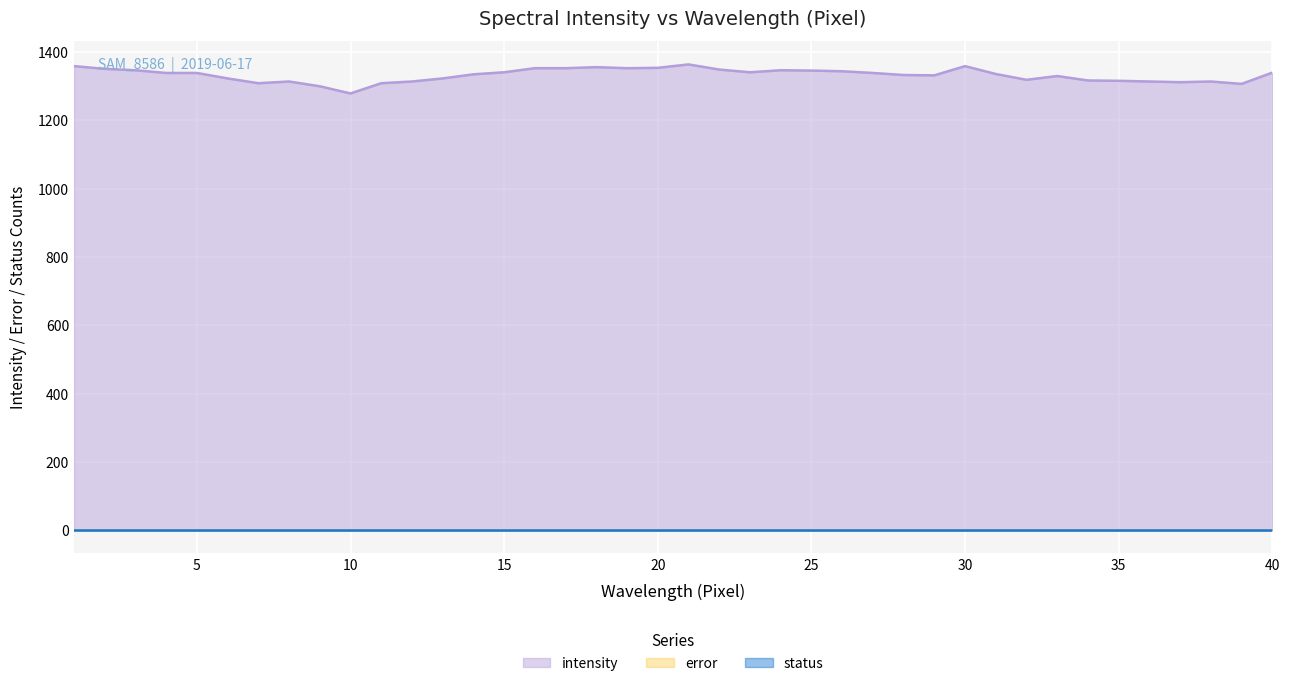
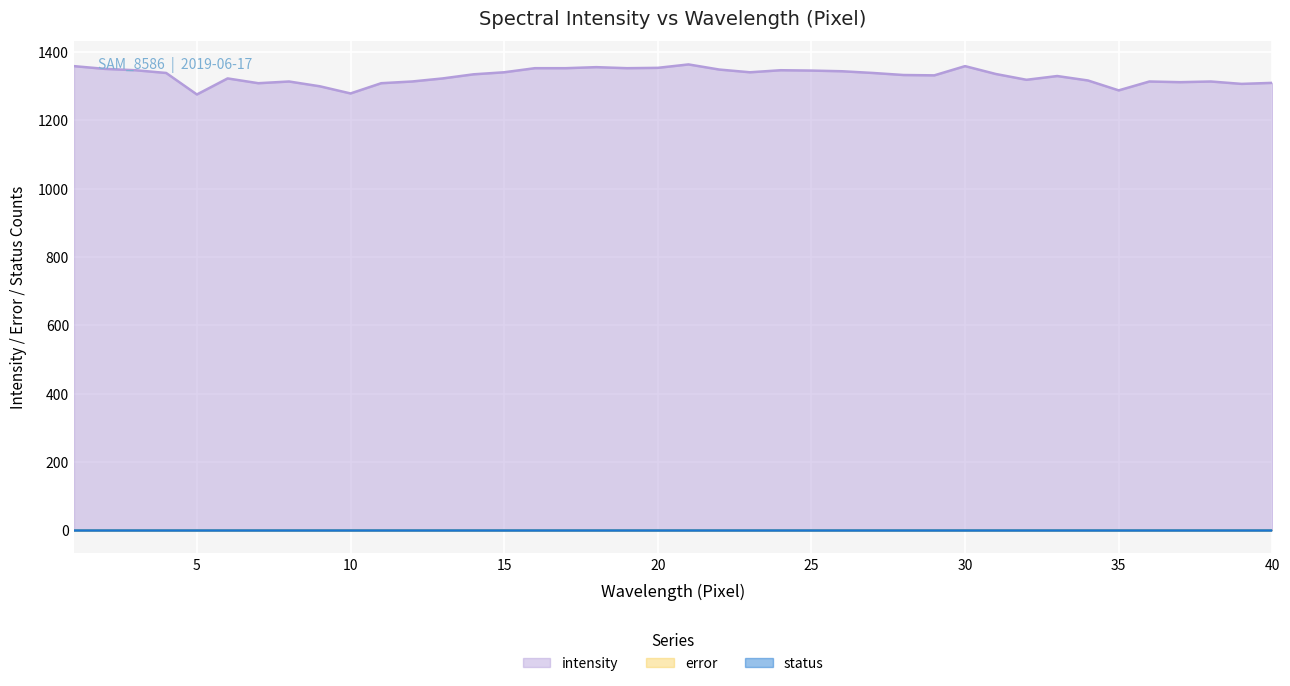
intensity, 5: 1340 -> 1280
intensity, 35: 1320 -> 1290
intensity, 40: 1340 -> 1310
